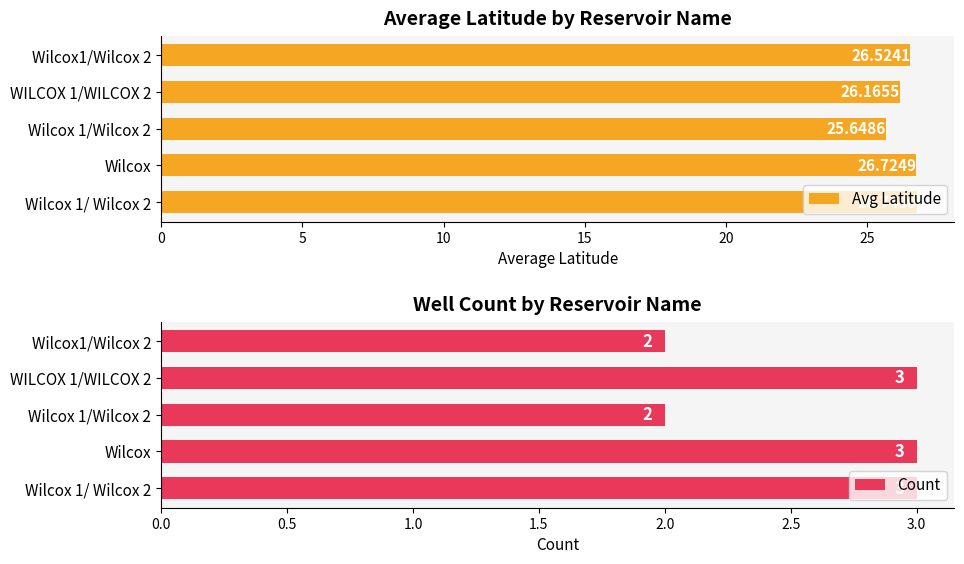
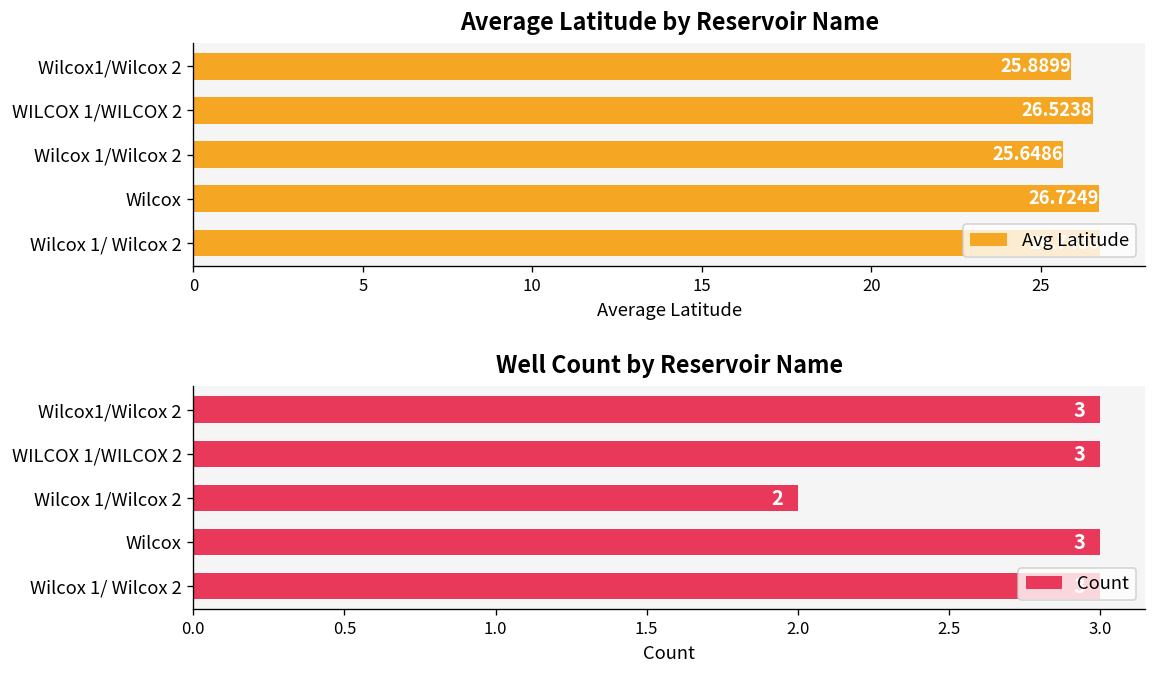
Average Latitude by Reservoir Name, Wilcox1/Wilcox 2: 26.5241 -> 25.8899
Average Latitude by Reservoir Name, WILCOX 1/WILCOX 2: 26.1655 -> 26.5238
Well Count by Reservoir Name, Wilcox1/Wilcox 2: 2 -> 3
